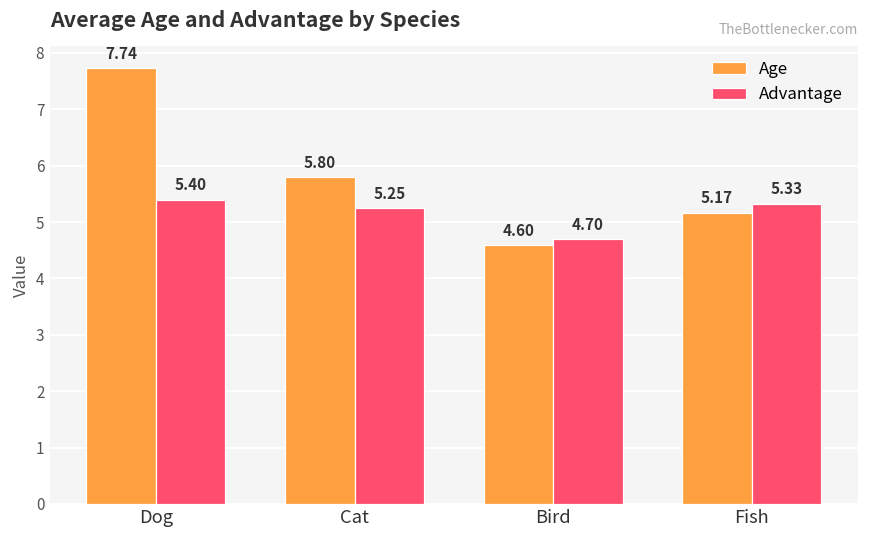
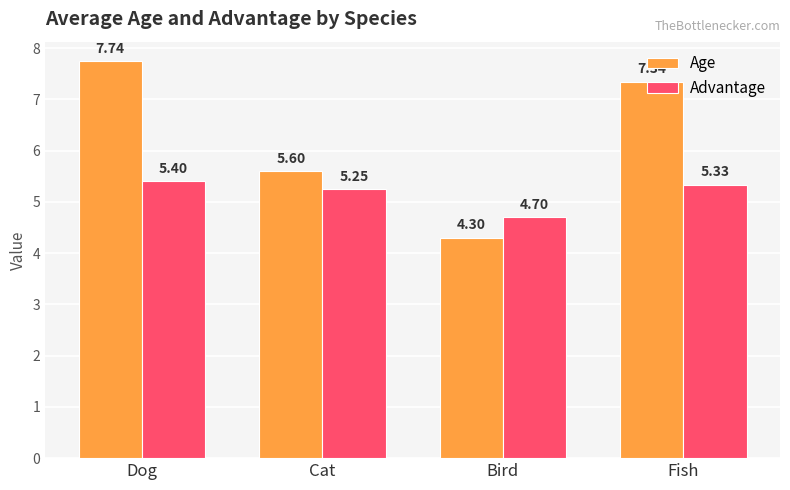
Age, Cat: 5.80 -> 5.60
Age, Bird: 4.60 -> 4.30
Age, Fish: 5.17 -> 7.34
